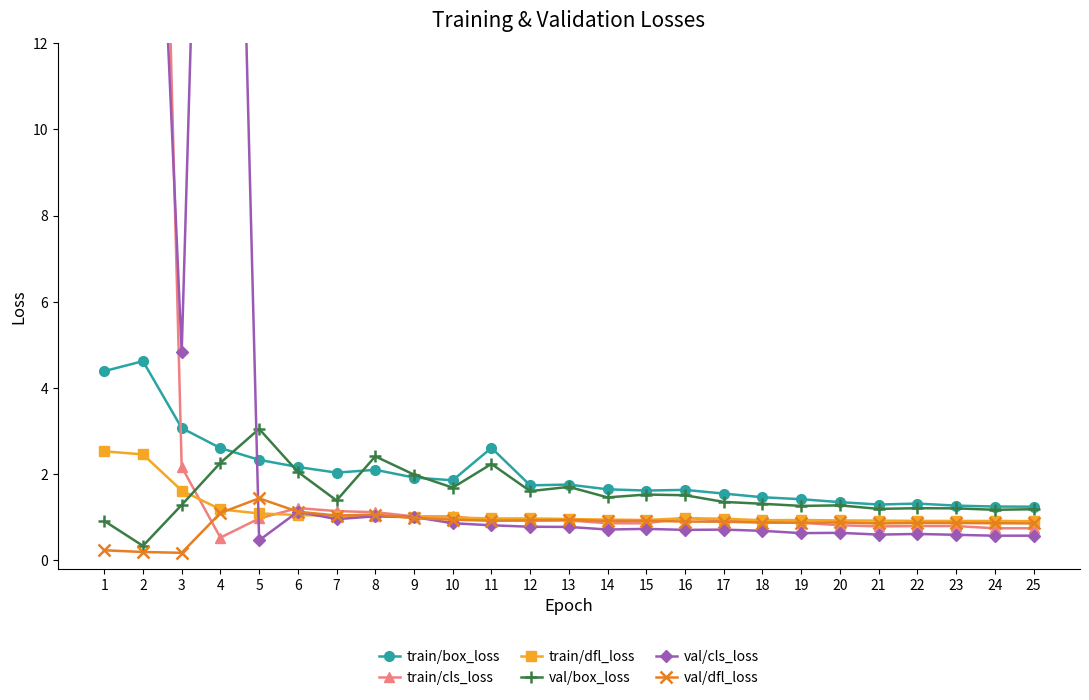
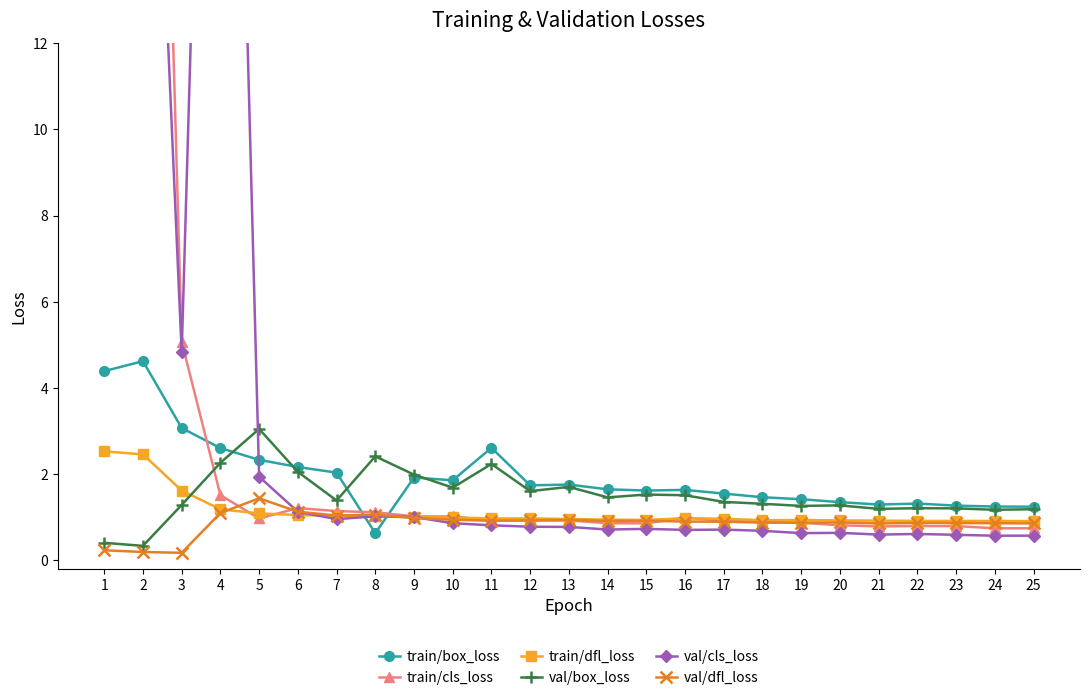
val/box_loss, 1: 0.9 -> 0.4
train/cls_loss, 3: 2.2 -> 5.1
train/cls_loss, 4: 0.5 -> 1.5
val/cls_loss, 5: 0.5 -> 1.9
train/box_loss, 8: 2.1 -> 0.6
